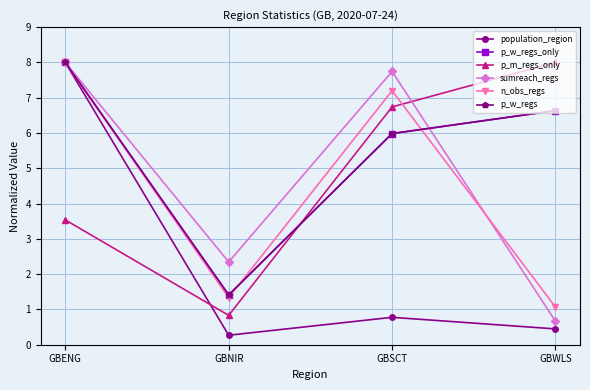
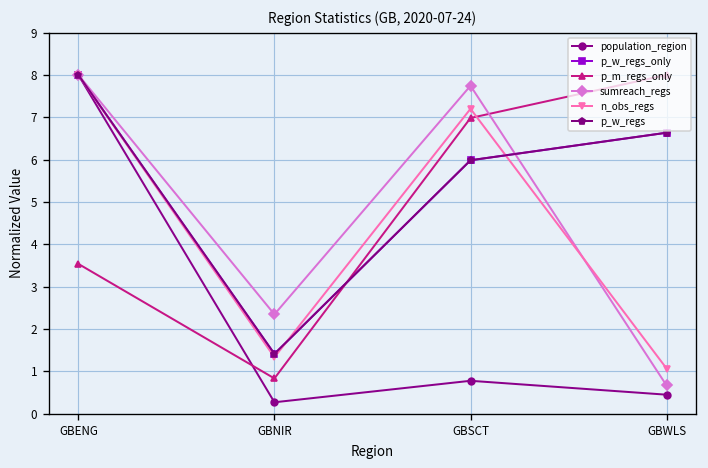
p_m_regs_only, GBSCT: 6.7 -> 7.0
